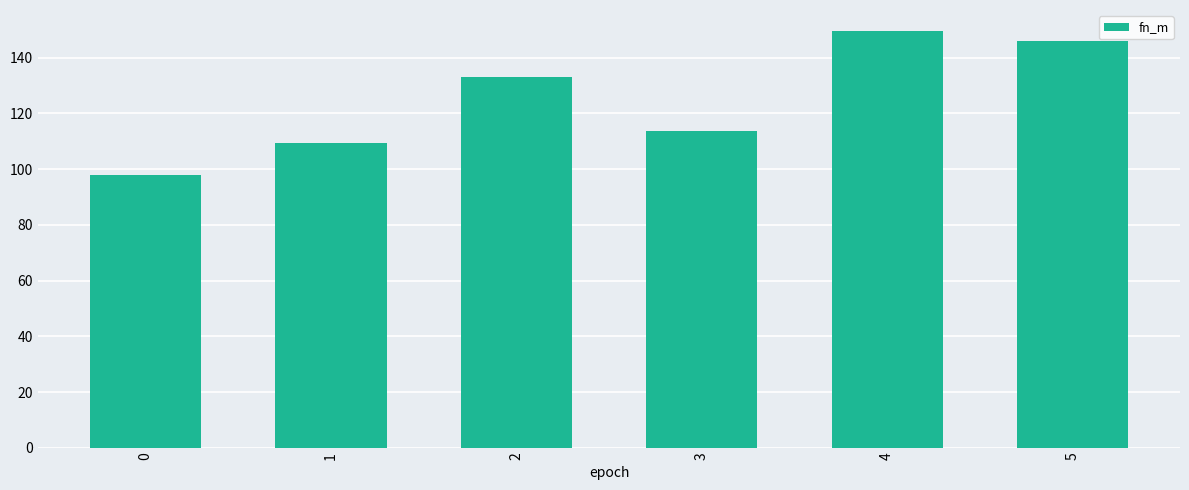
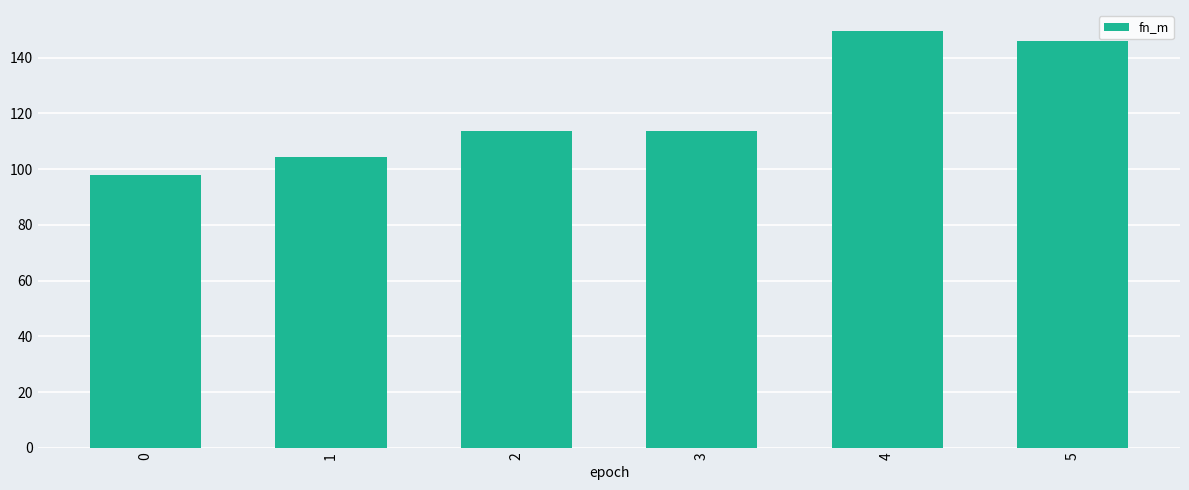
1: 109 -> 104
2: 133 -> 114
